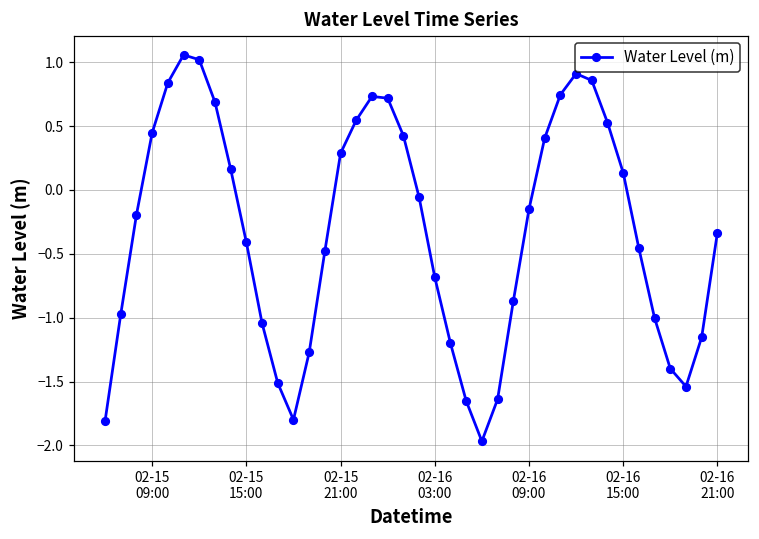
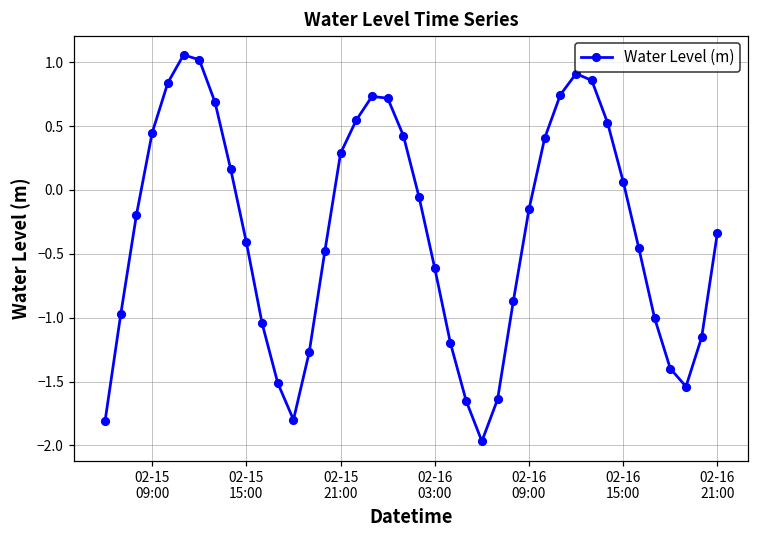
02-16 03:00: -0.68 -> -0.61
02-16 15:00: 0.14 -> 0.07
